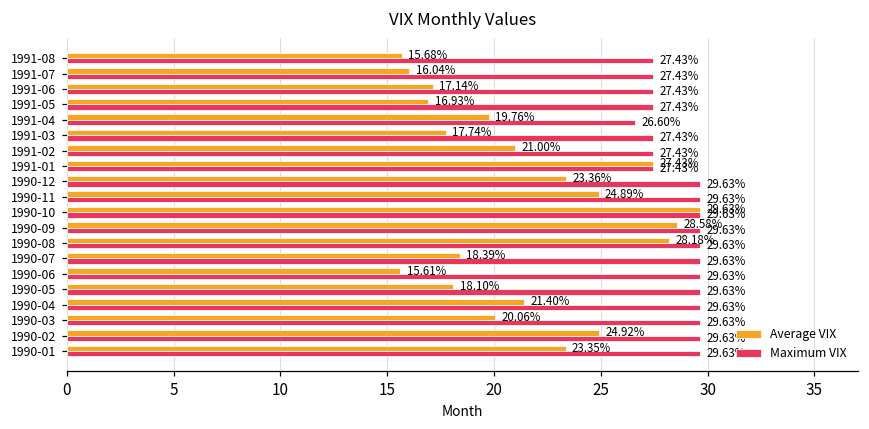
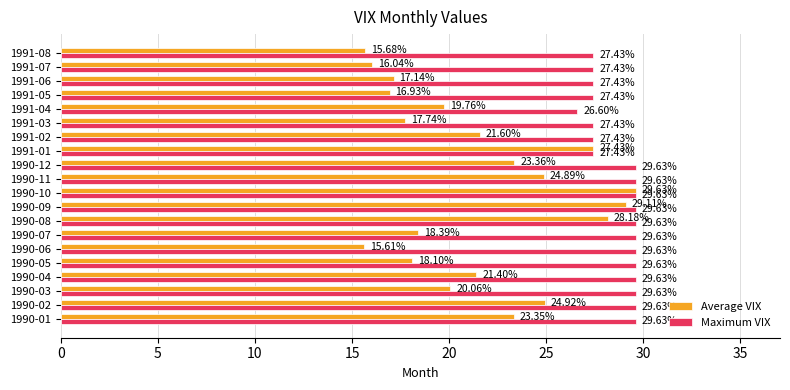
Average VIX, 1991-02: 21.00% -> 21.60%
Average VIX, 1990-09: 28.58% -> 29.11%
